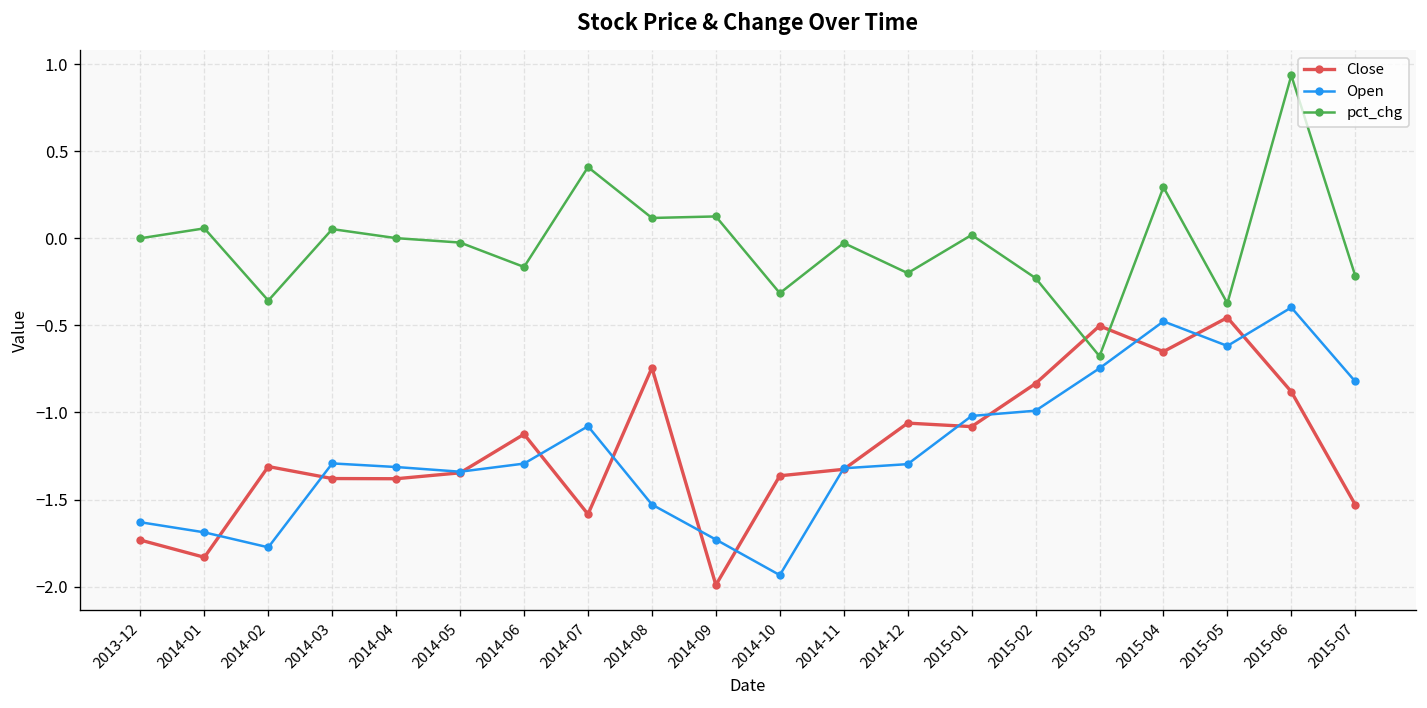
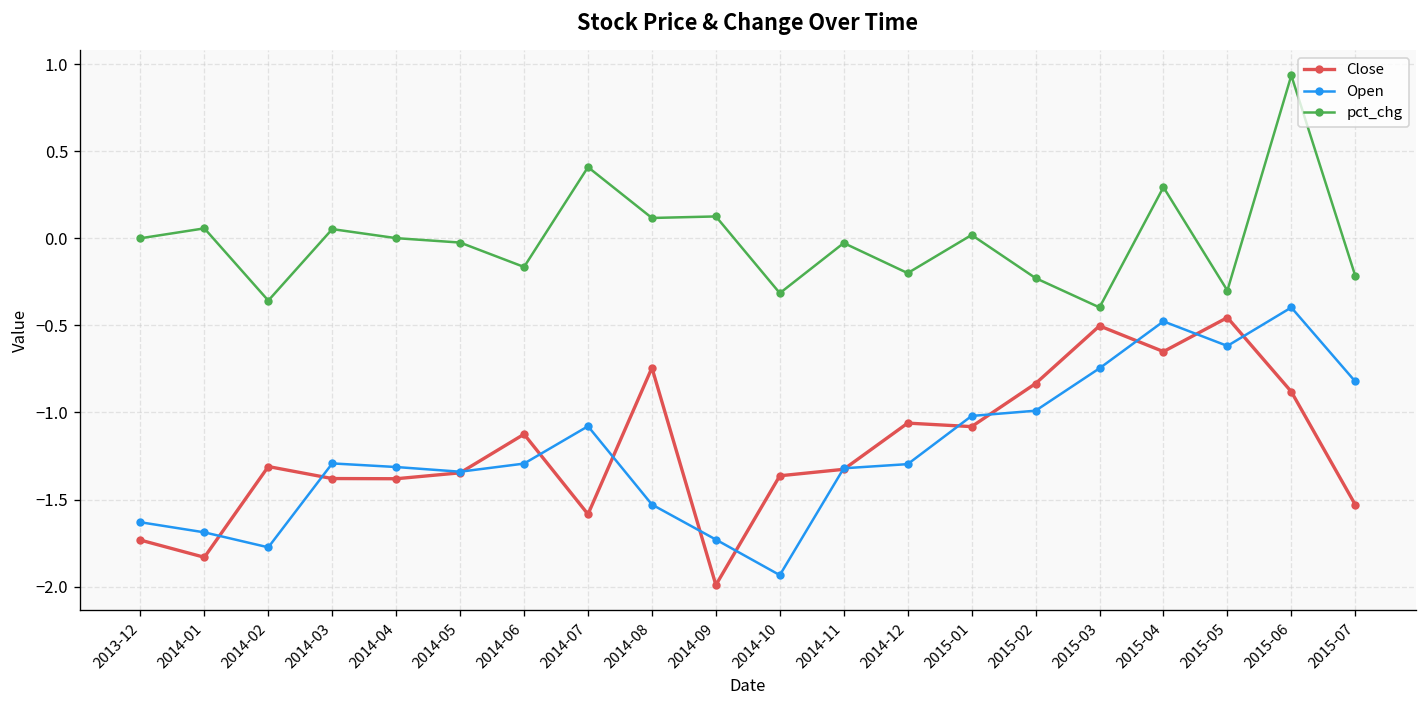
pct_chg, 2015-03: -0.68 -> -0.40
pct_chg, 2015-05: -0.37 -> -0.30
